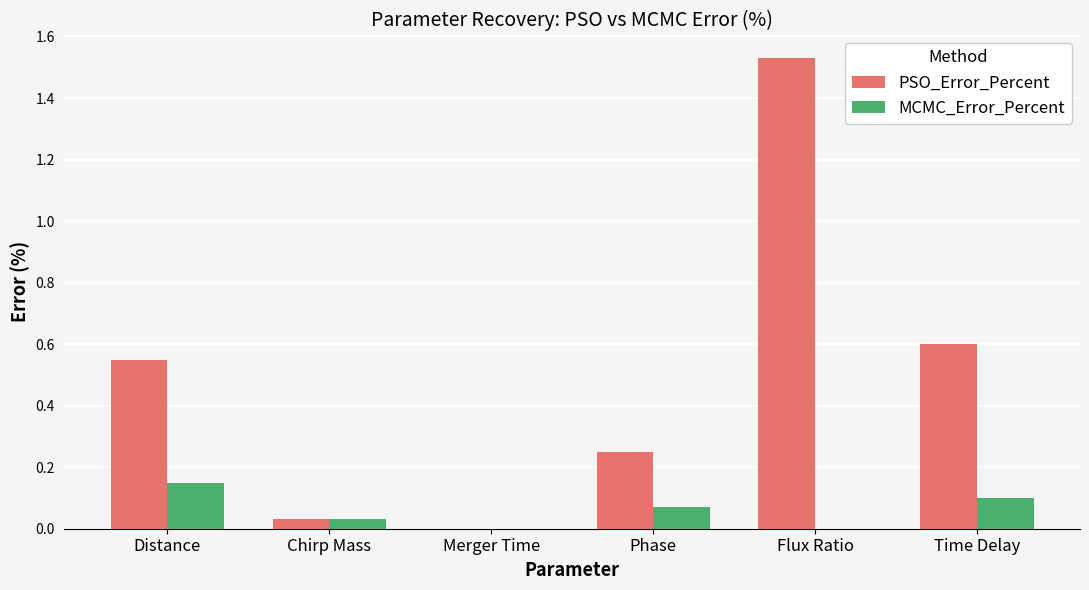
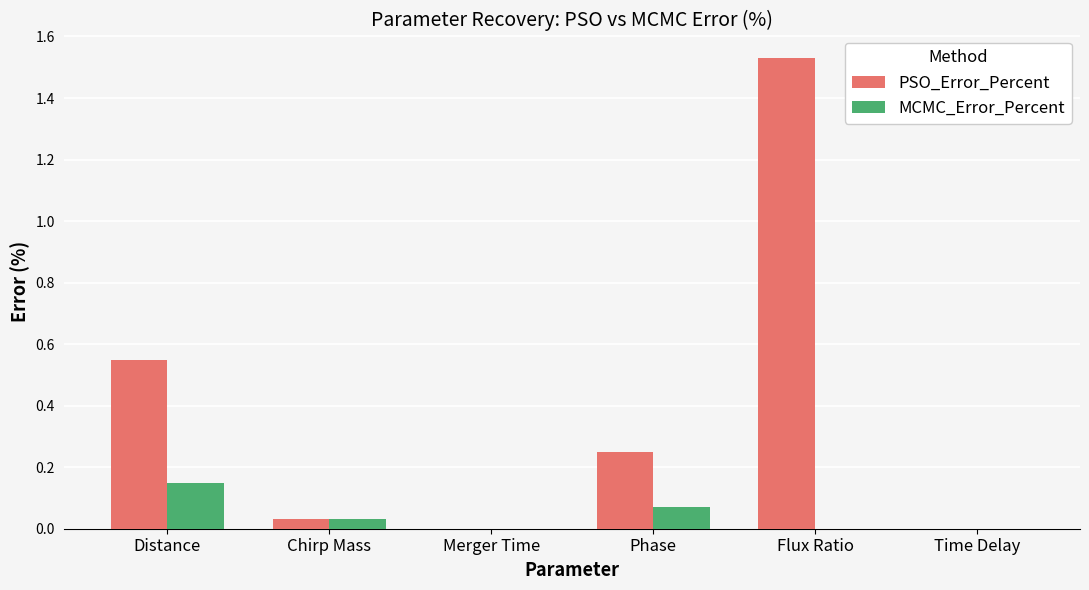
PSO_Error_Percent, Time Delay: 0.6 -> 0.0
MCMC_Error_Percent, Time Delay: 0.1 -> 0.0
